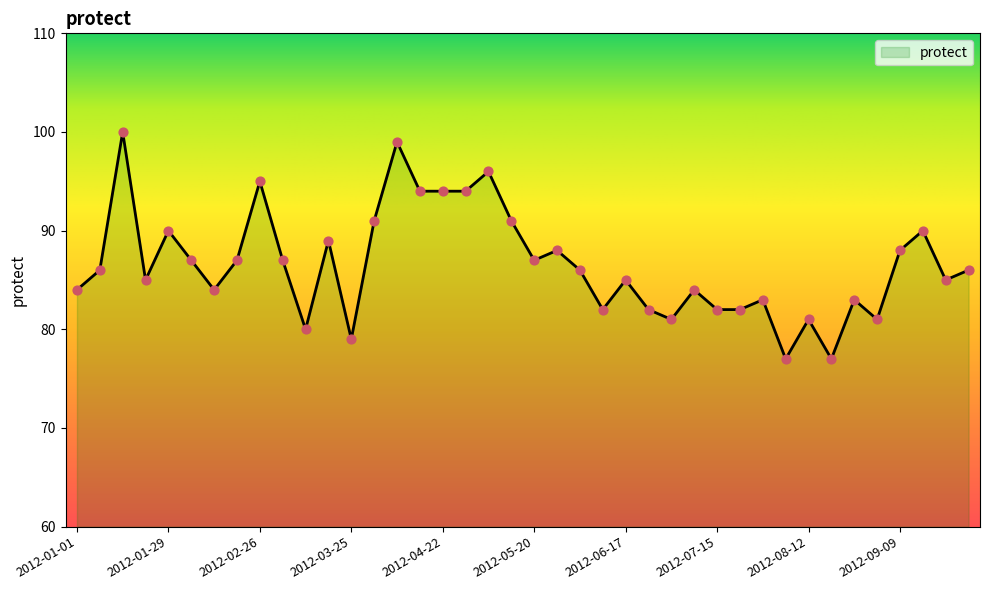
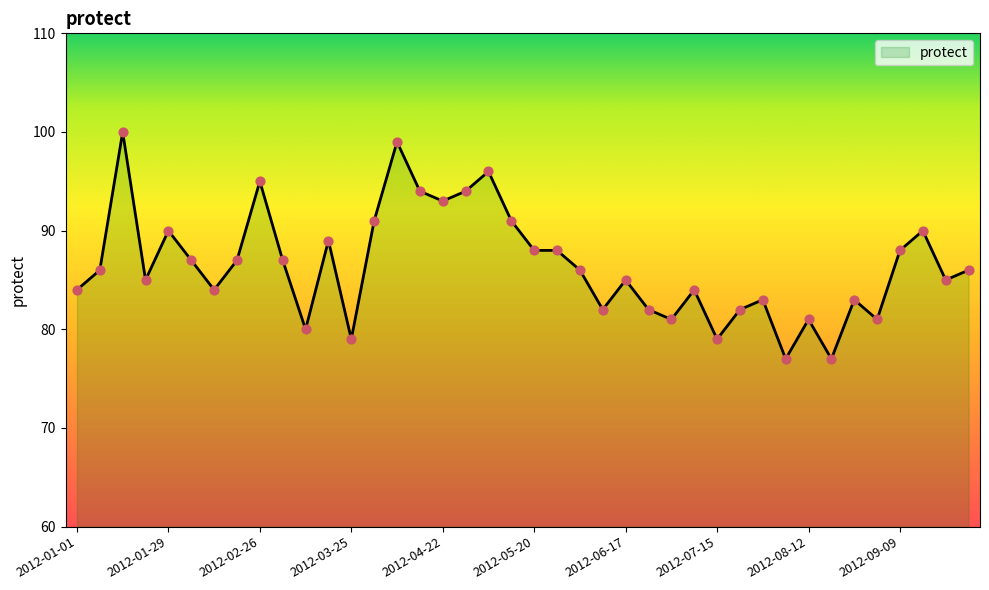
2012-04-22: 94 -> 93
2012-05-20: 87 -> 88
2012-07-15: 82 -> 79
